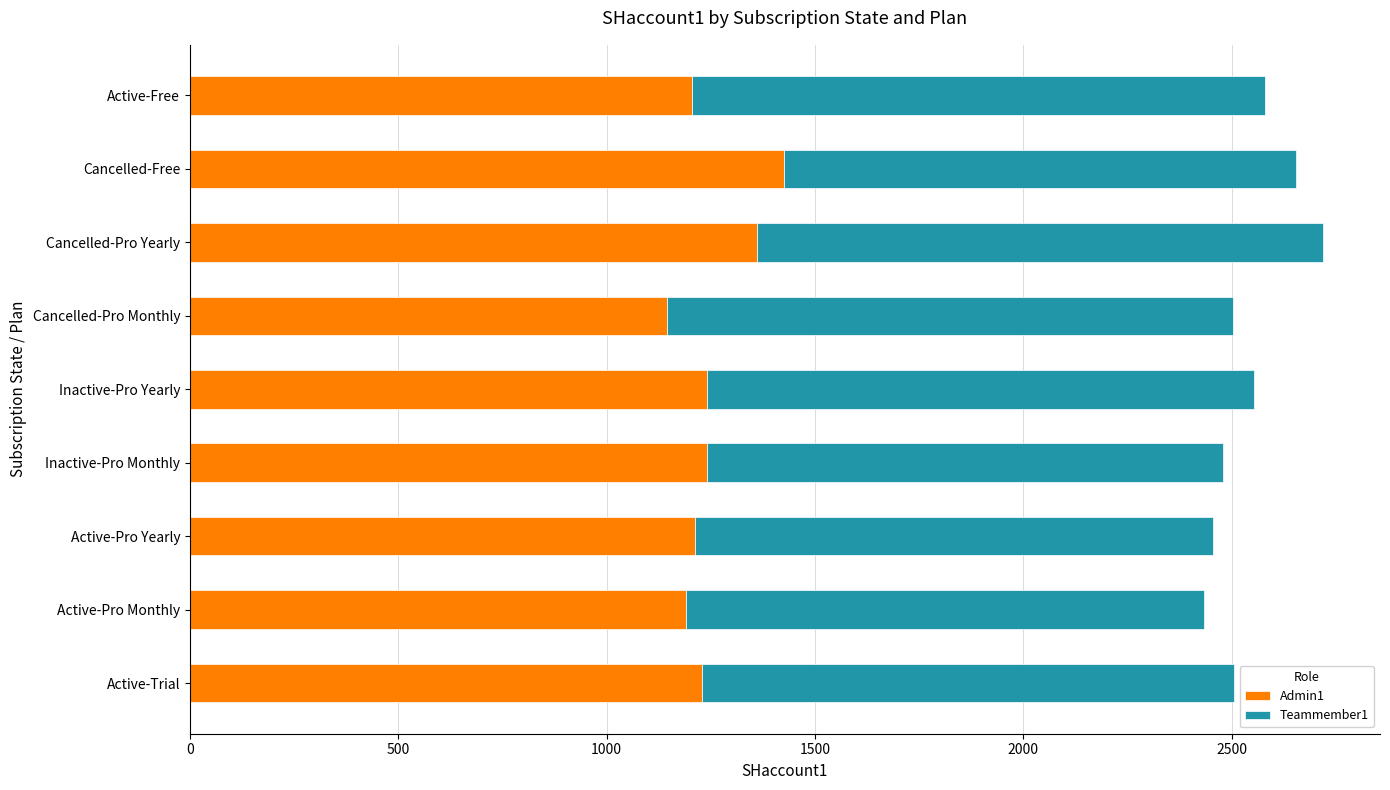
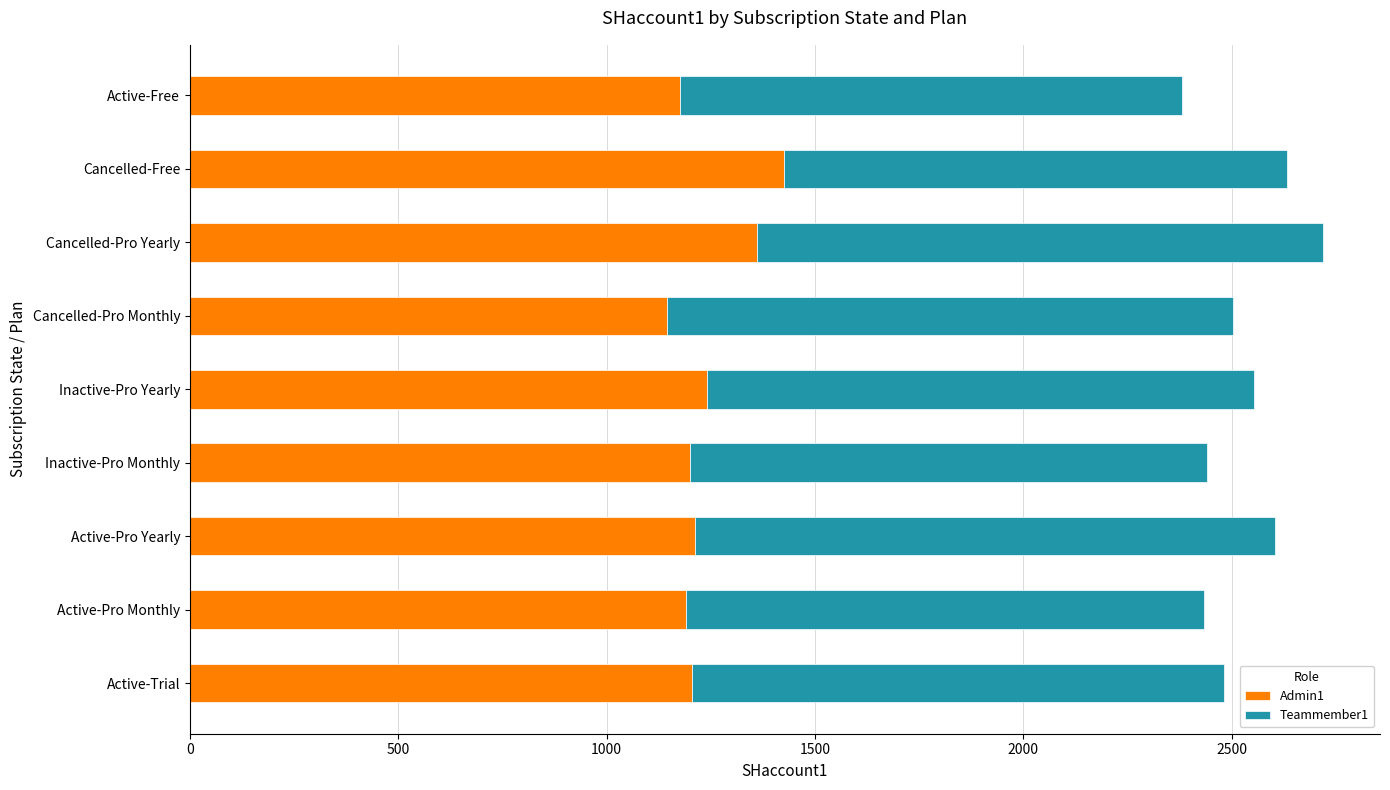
Admin1, Active-Free: 1210 -> 1180
Teammember1, Active-Free: 1380 -> 1210
Teammember1, Cancelled-Free: 1230 -> 1210
Admin1, Inactive-Pro Monthly: 1240 -> 1200
Teammember1, Active-Pro Yearly: 1240 -> 1390
Admin1, Active-Trial: 1230 -> 1210
